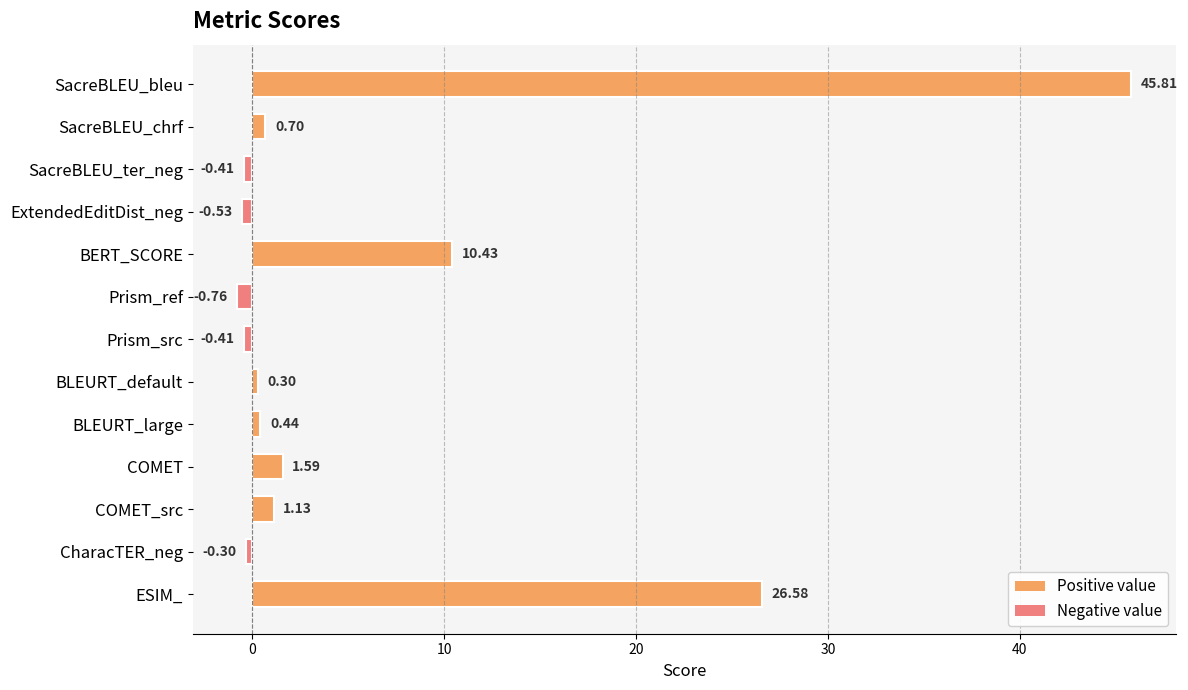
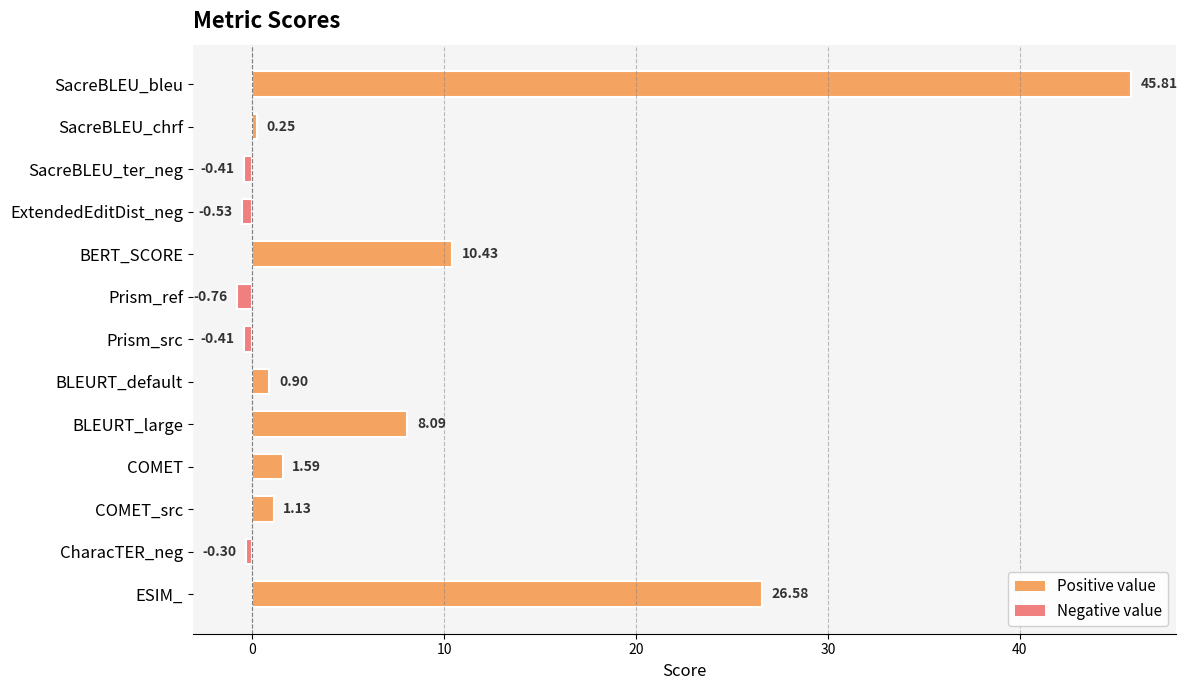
SacreBLEU_chrf: 0.70 -> 0.25
BLEURT_default: 0.30 -> 0.90
BLEURT_large: 0.44 -> 8.09
